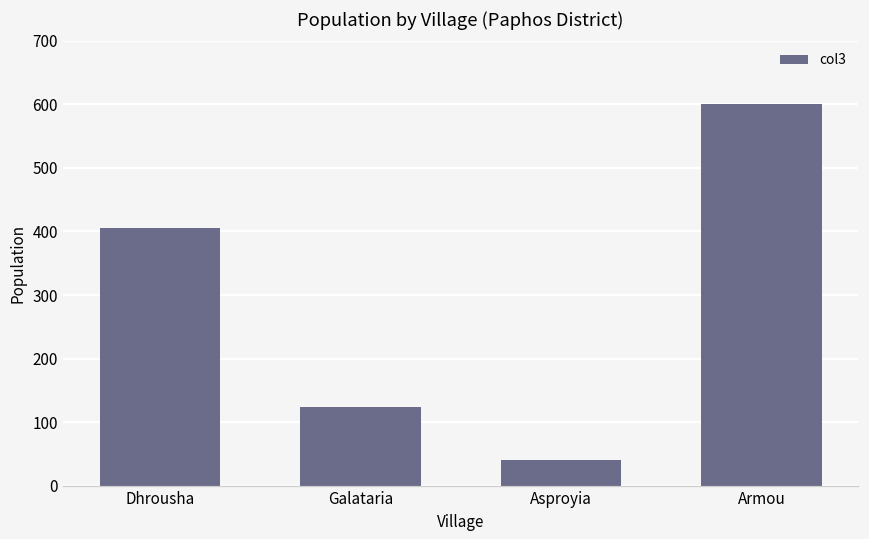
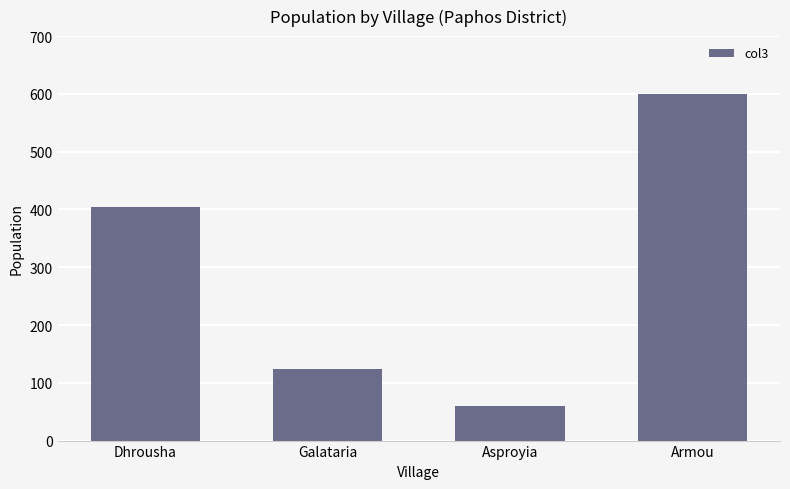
Asproyia: 40 -> 60
